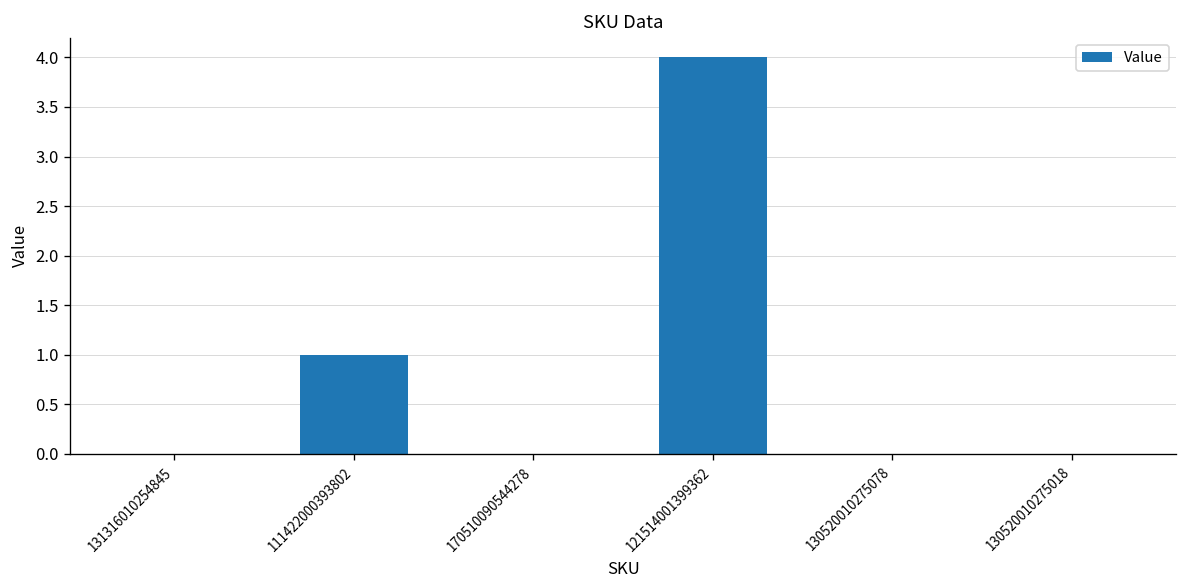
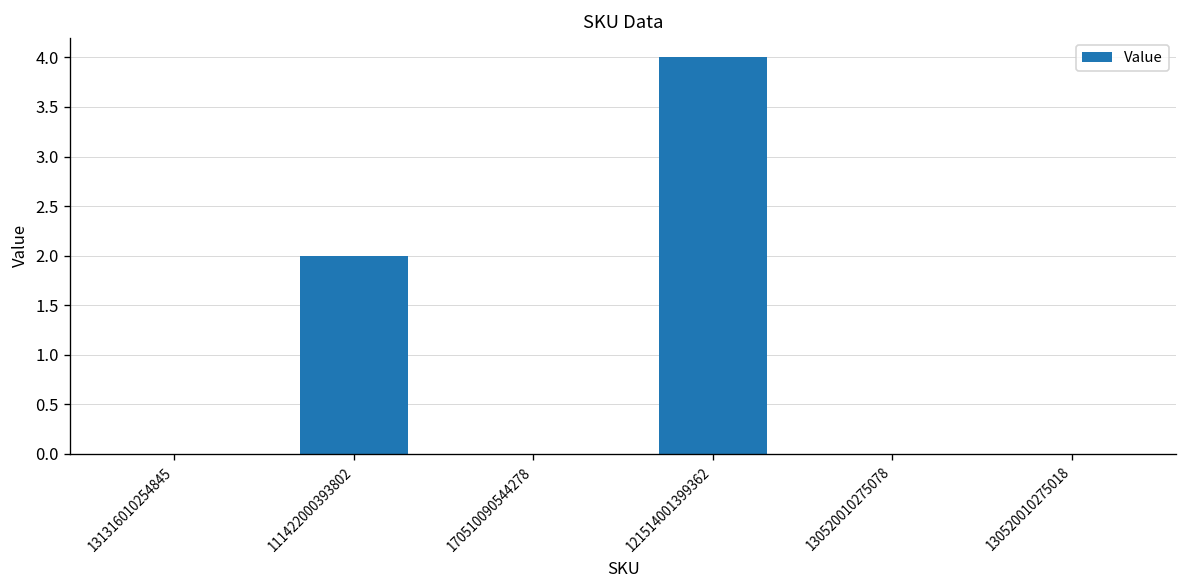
111422000393802: 1 -> 2
